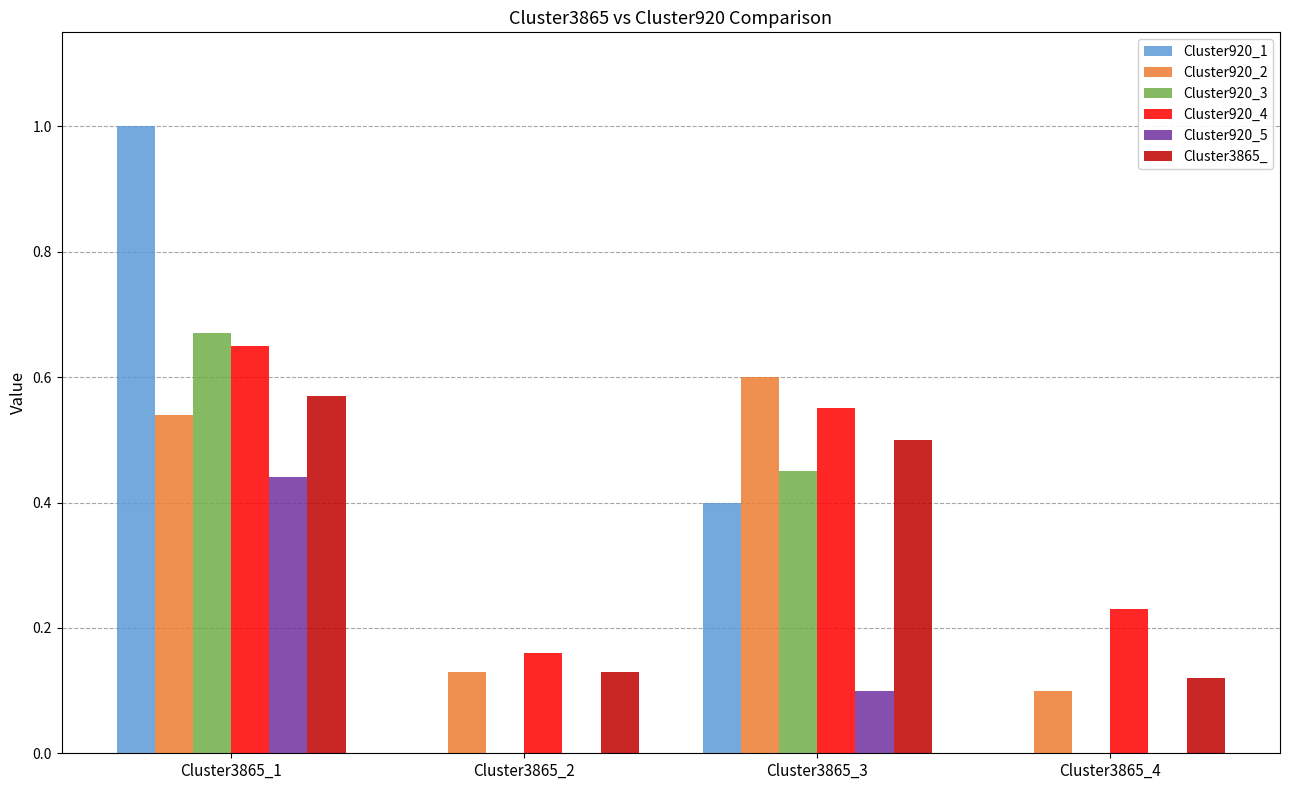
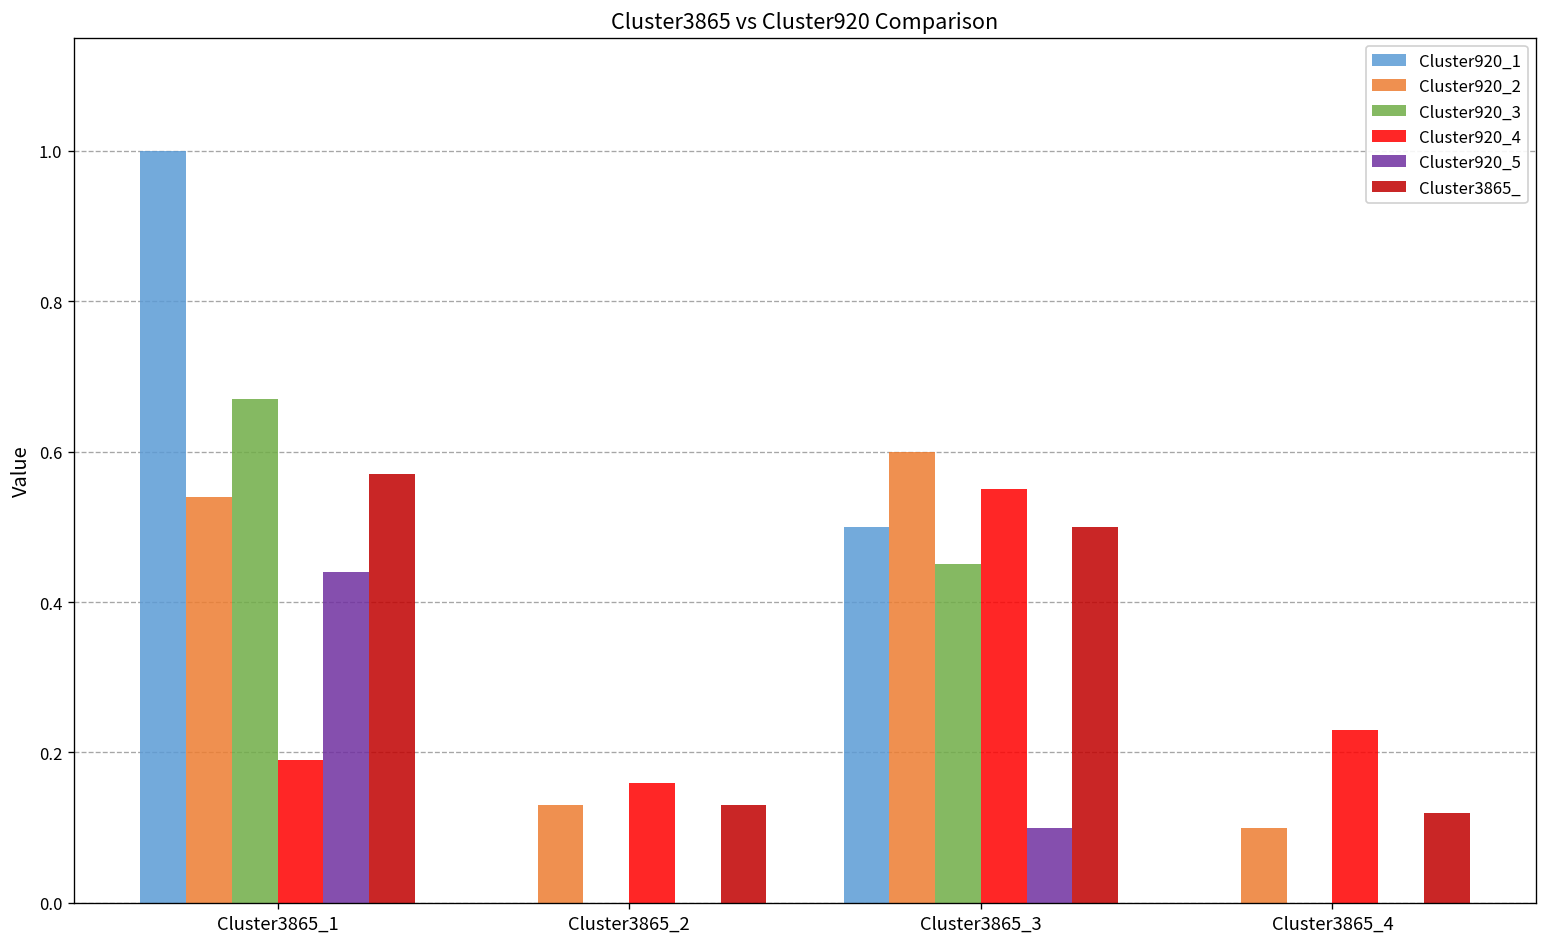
Cluster920_4, Cluster3865_1: 0.65 -> 0.19
Cluster920_1, Cluster3865_3: 0.4 -> 0.5
